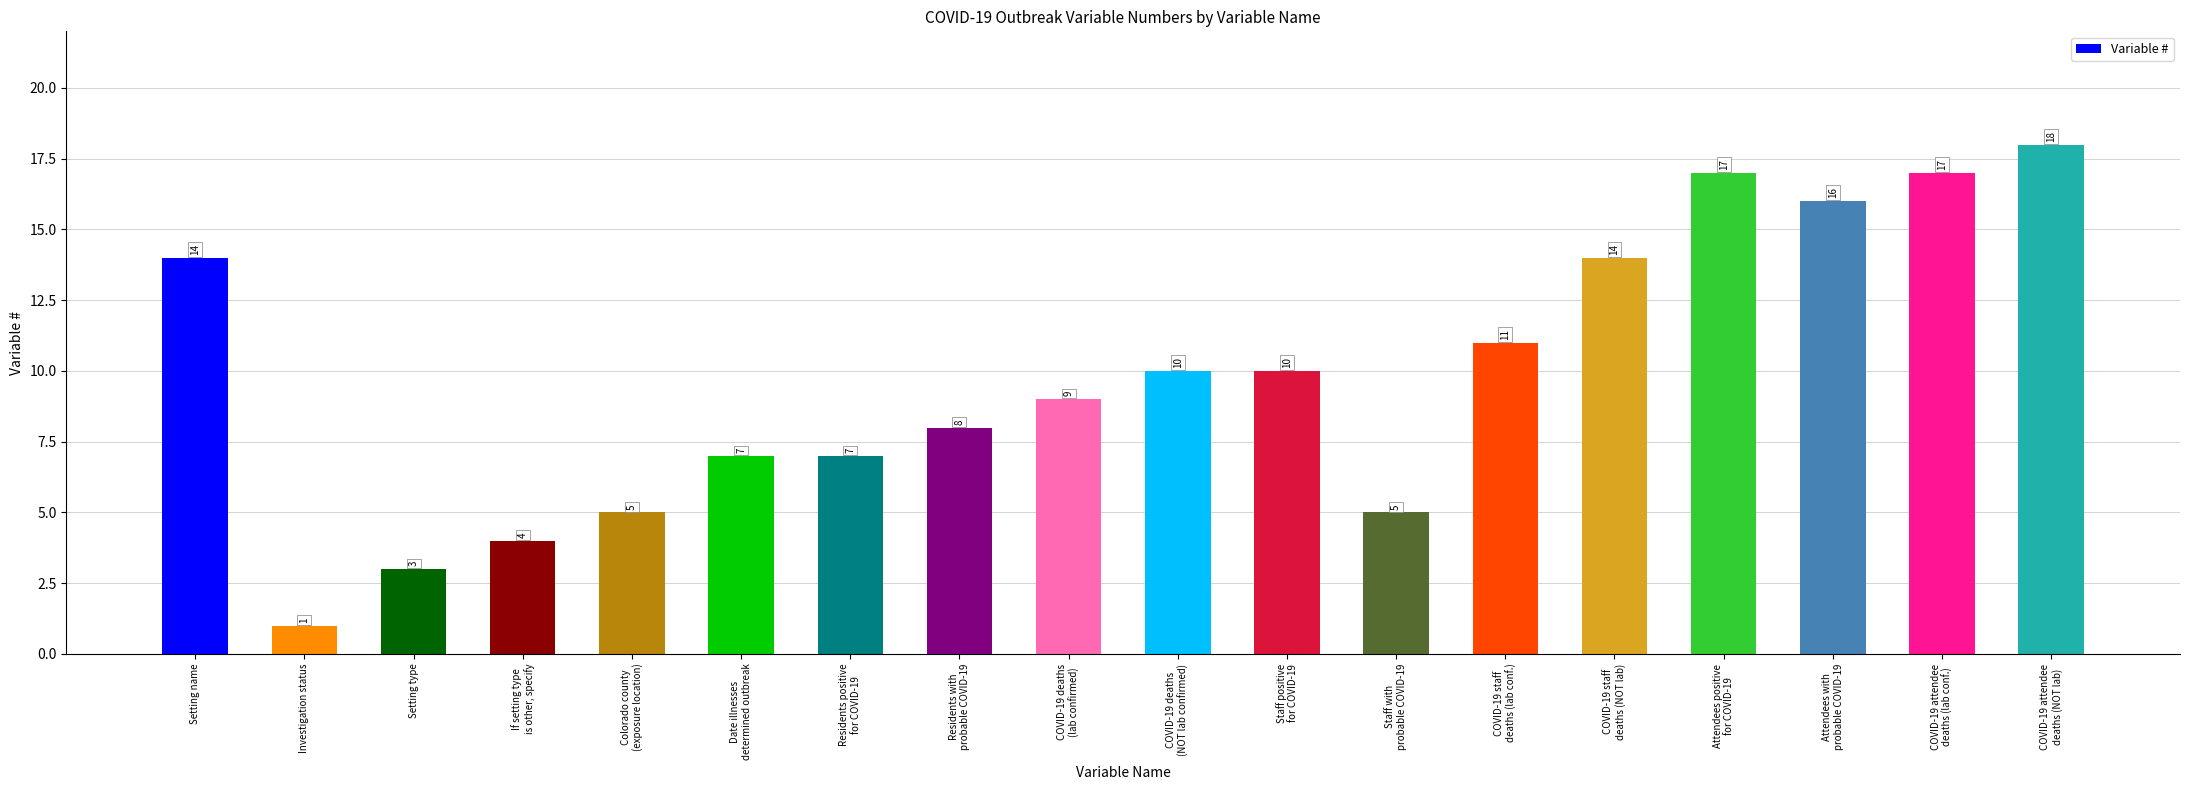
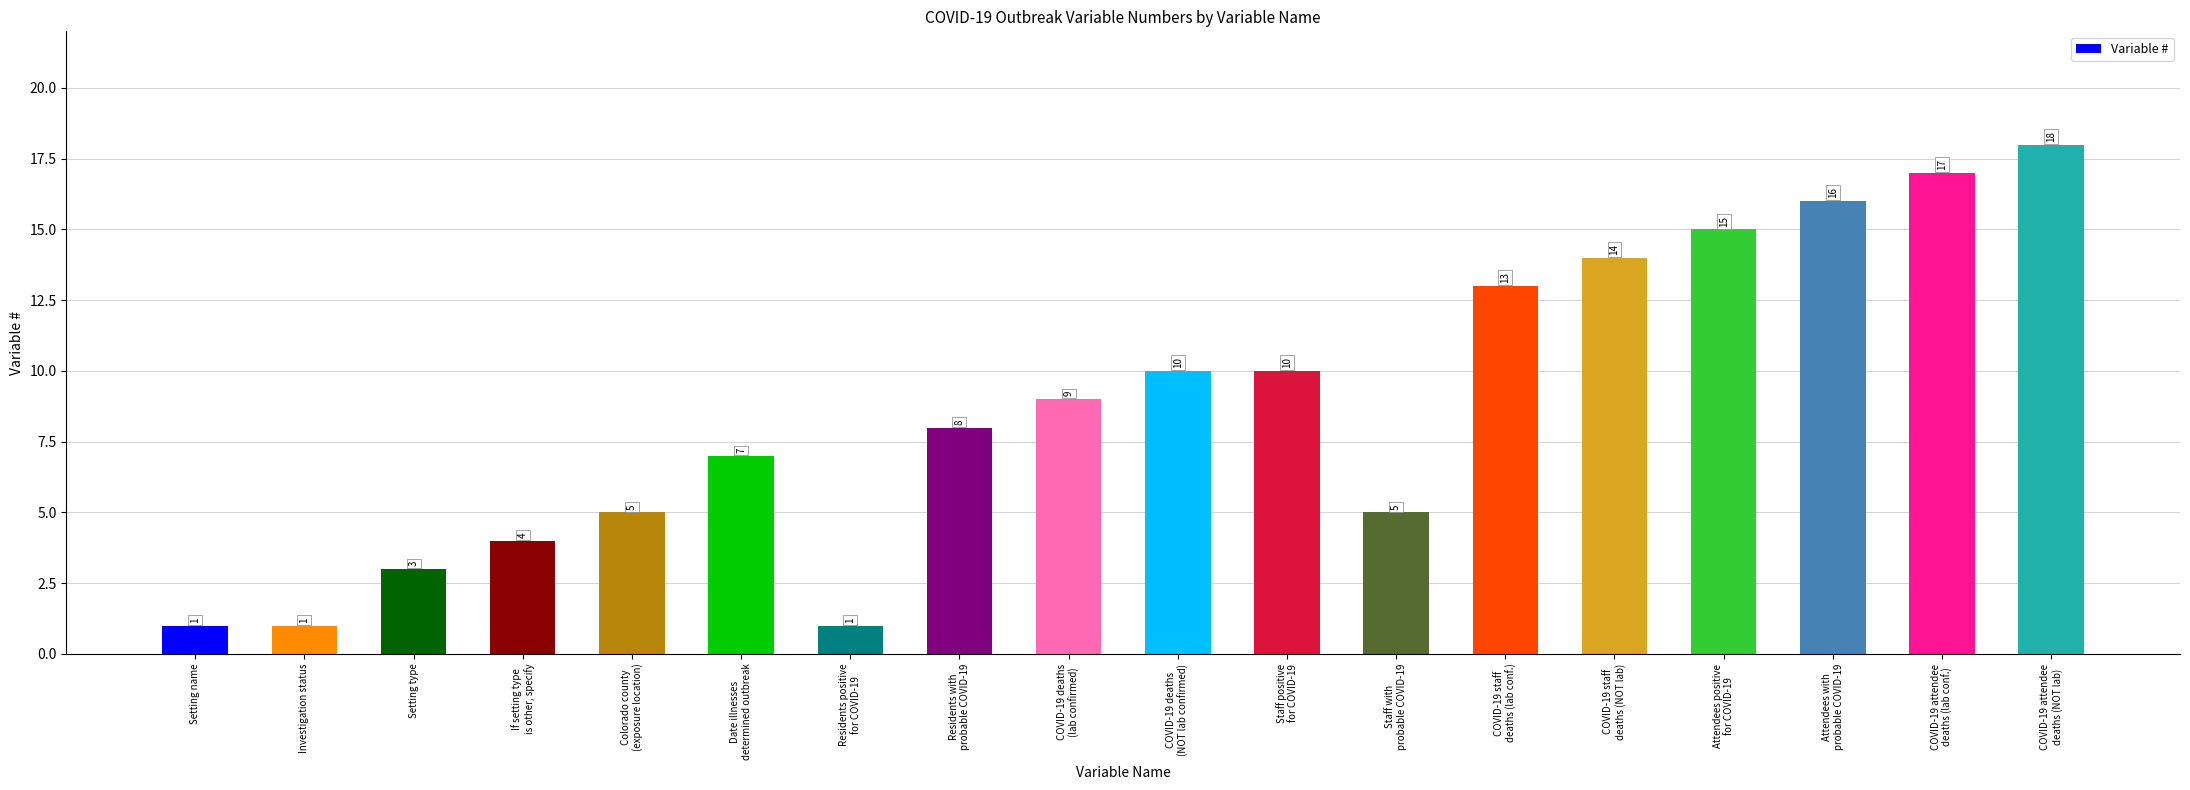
Setting name: 14 -> 1
Residents positive for COVID-19: 7 -> 1
COVID-19 staff deaths (lab conf.): 11 -> 13
Attendees positive for COVID-19: 17 -> 15
